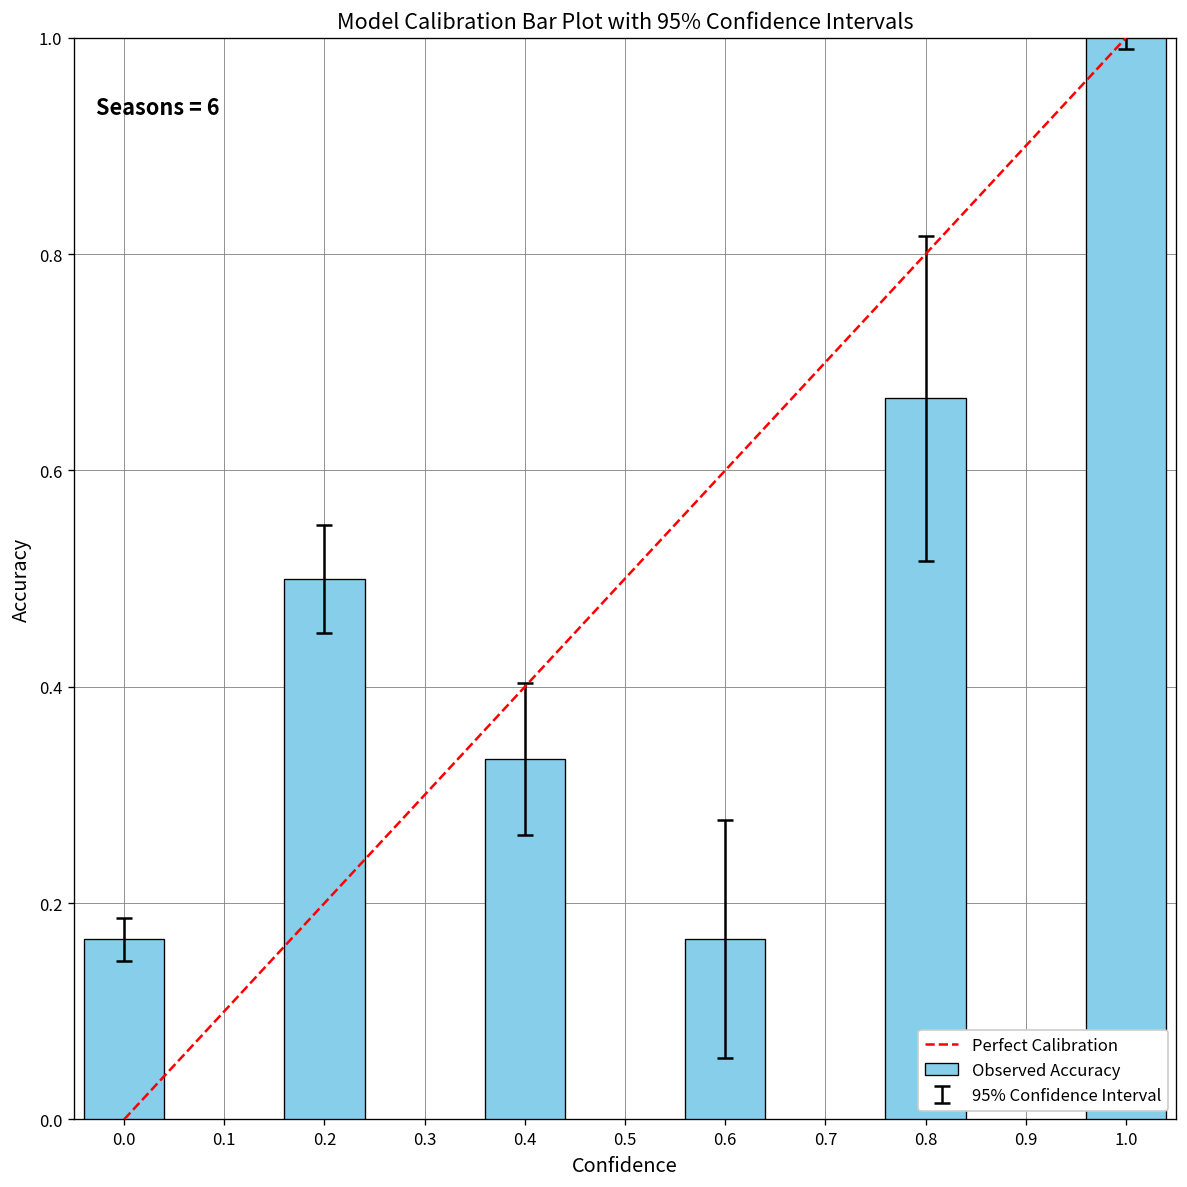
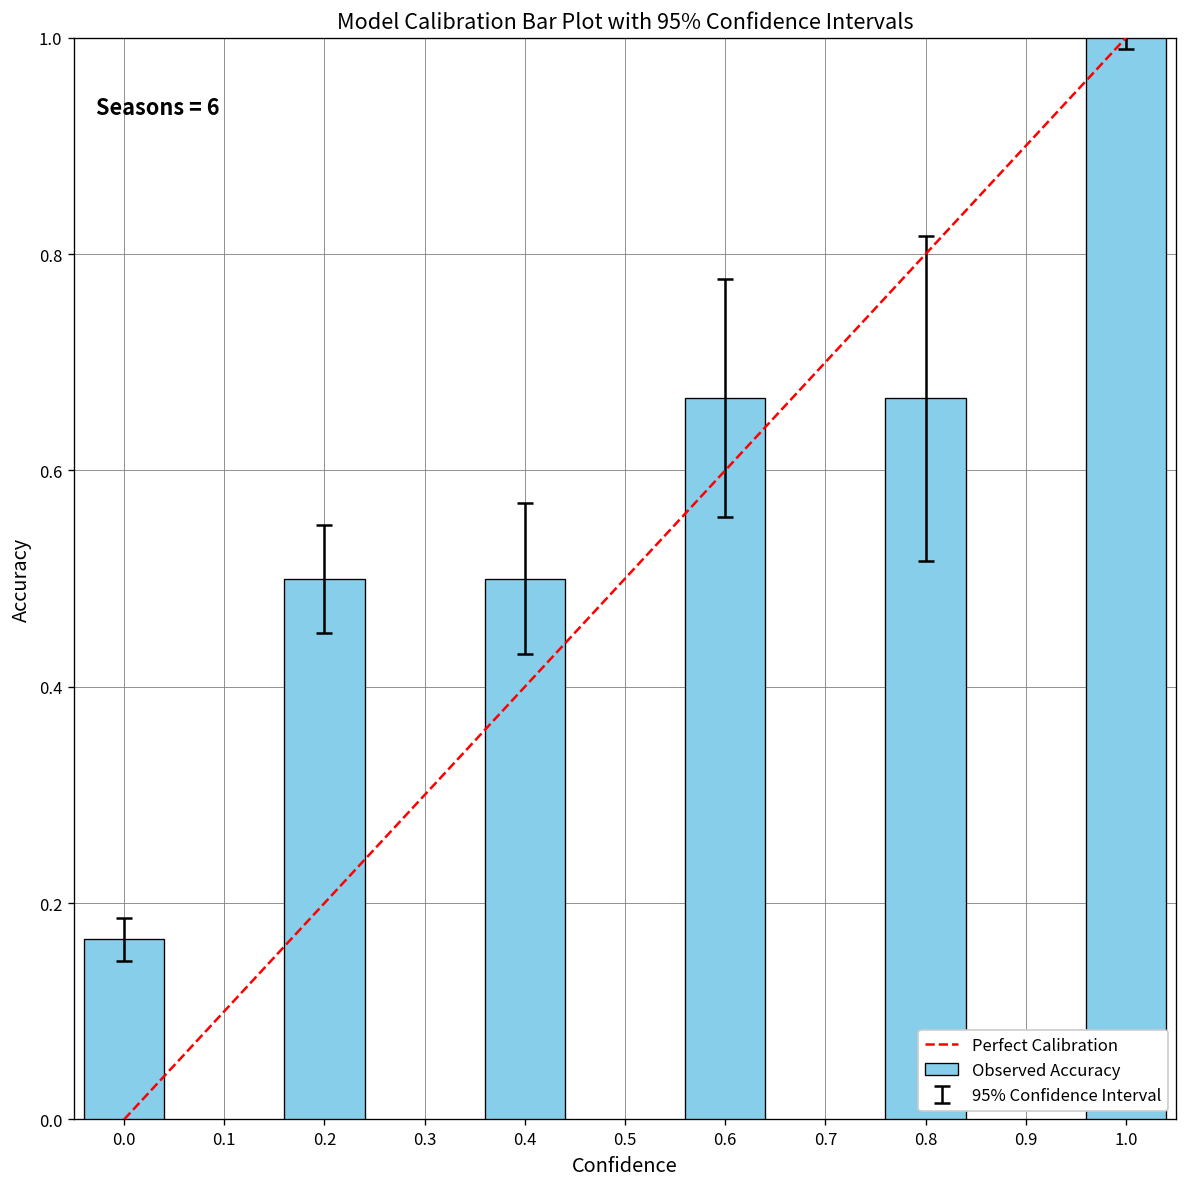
Observed Accuracy, 0.4: 0.33 -> 0.50
Observed Accuracy, 0.6: 0.17 -> 0.67
